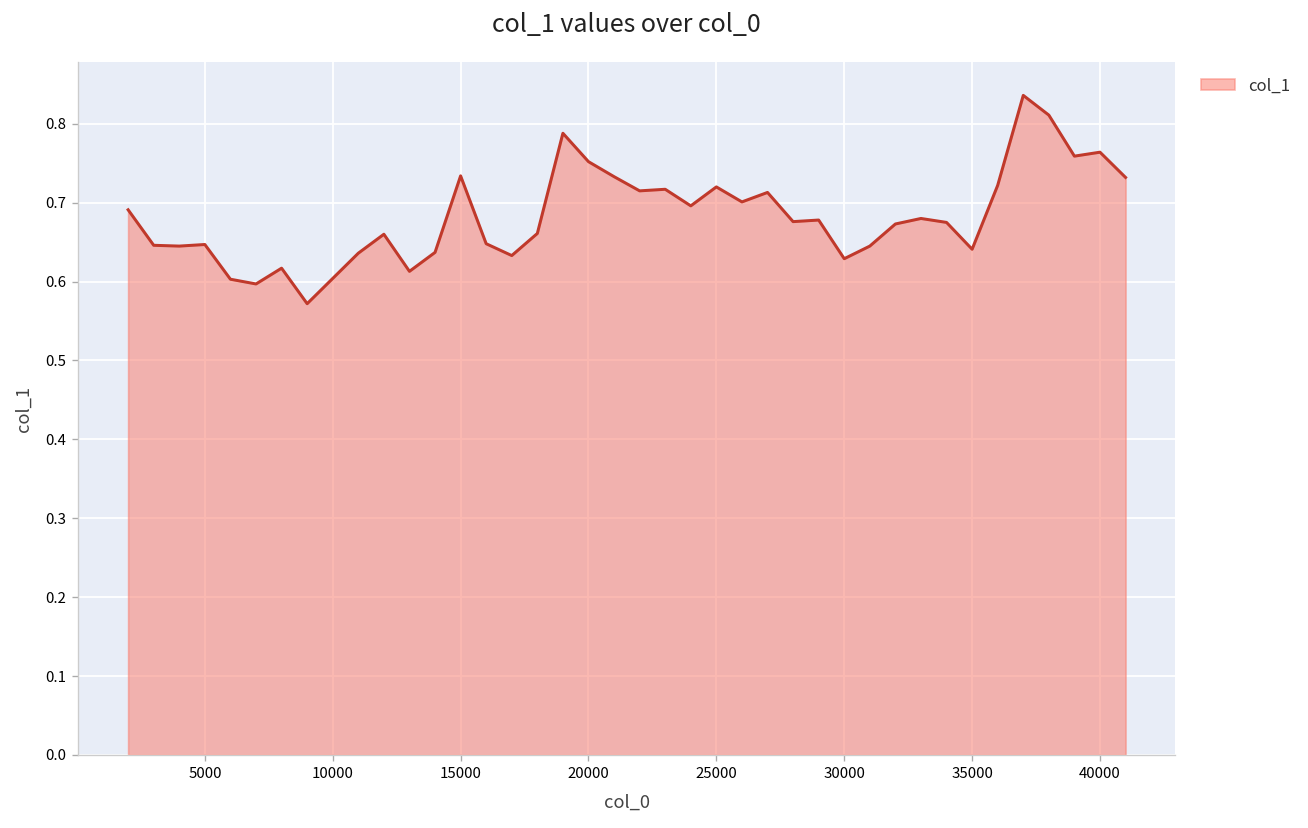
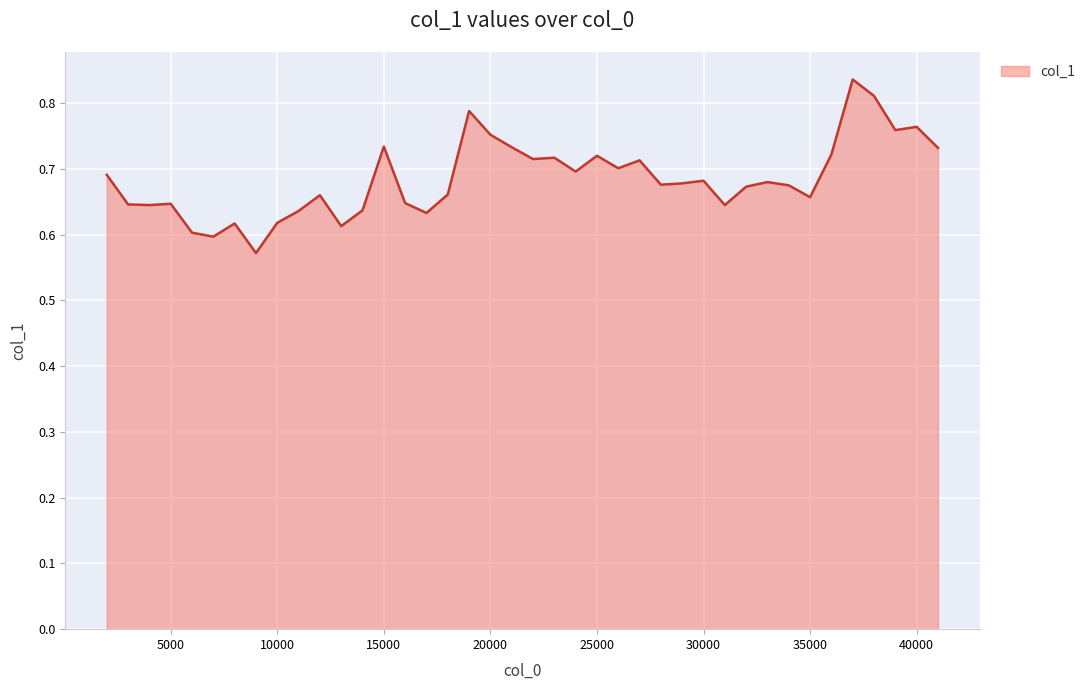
10000: 0.60 -> 0.62
30000: 0.63 -> 0.68
35000: 0.64 -> 0.66
